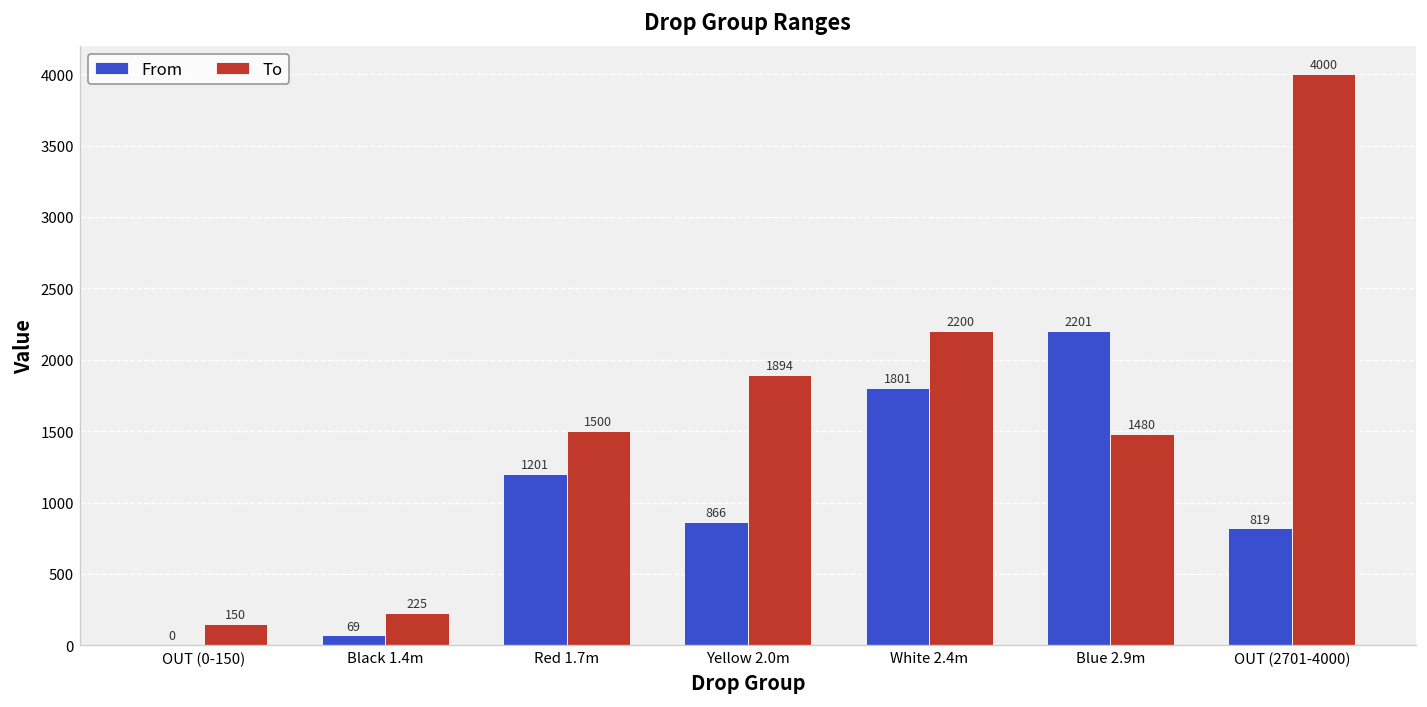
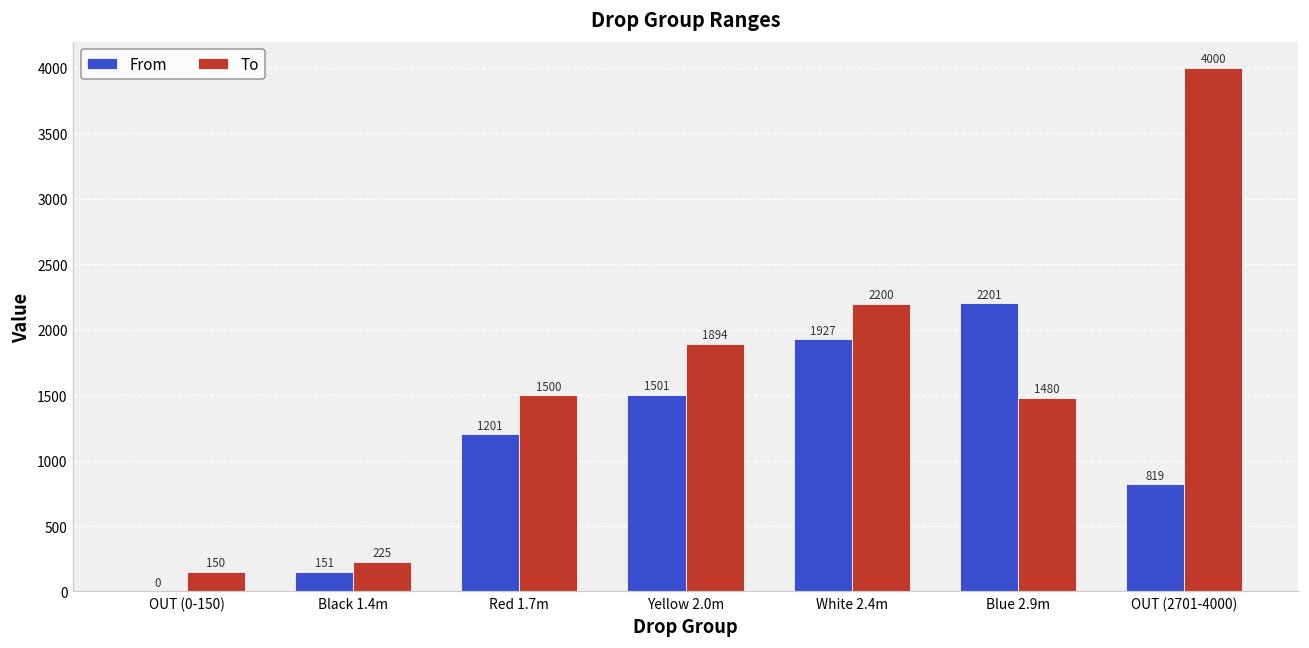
From, Black 1.4m: 69 -> 151
From, Yellow 2.0m: 866 -> 1501
From, White 2.4m: 1801 -> 1927
